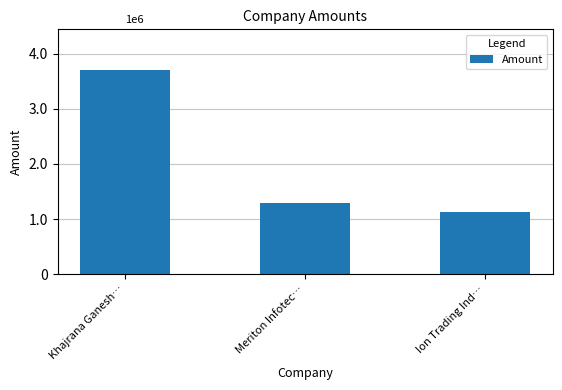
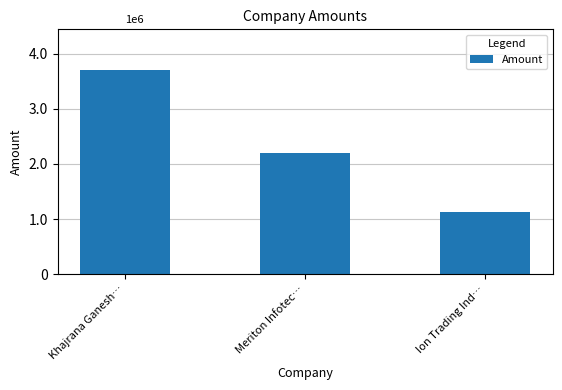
Meriton Infotec…: 1.3 -> 2.2
